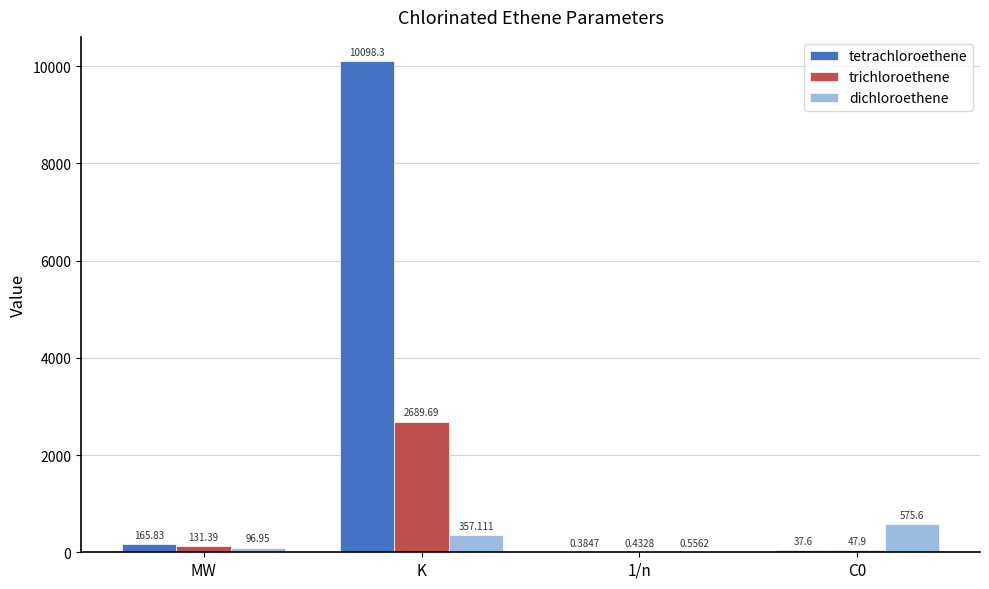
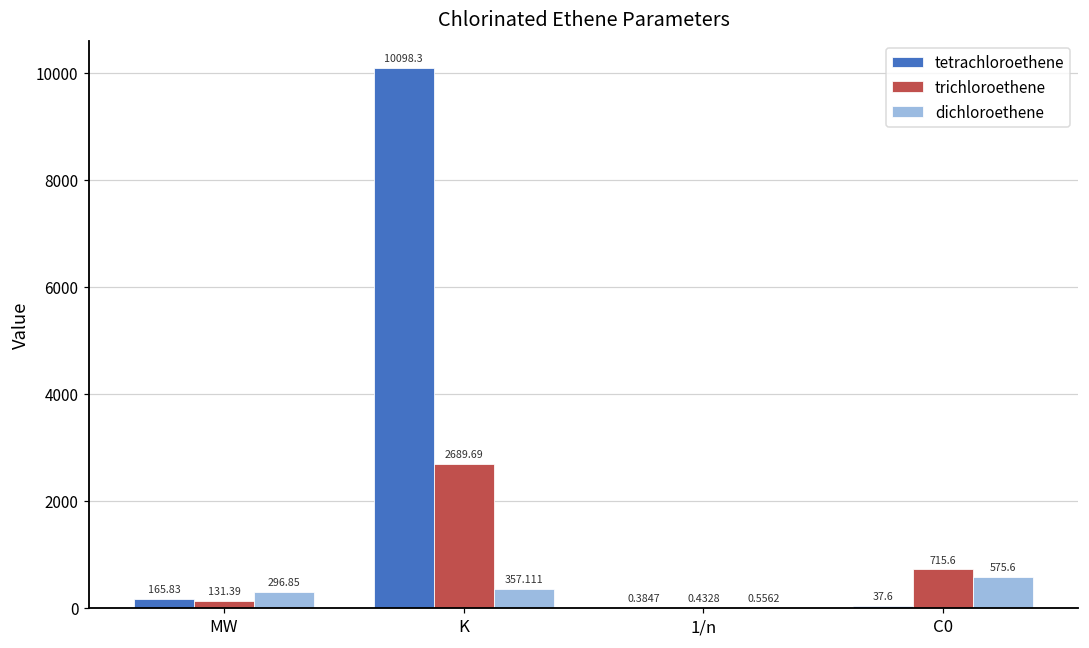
dichloroethene, MW: 96.95 -> 296.85
trichloroethene, C0: 47.9 -> 715.6
